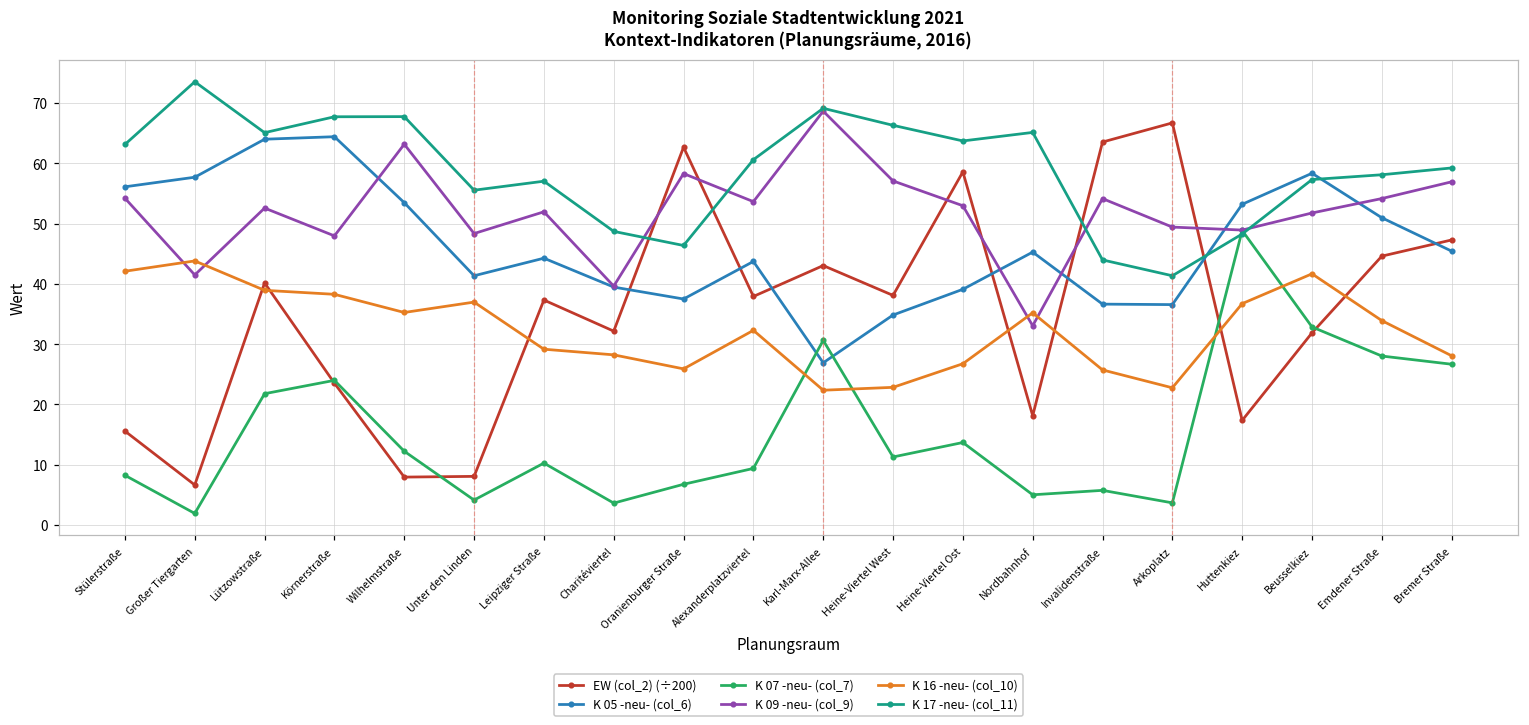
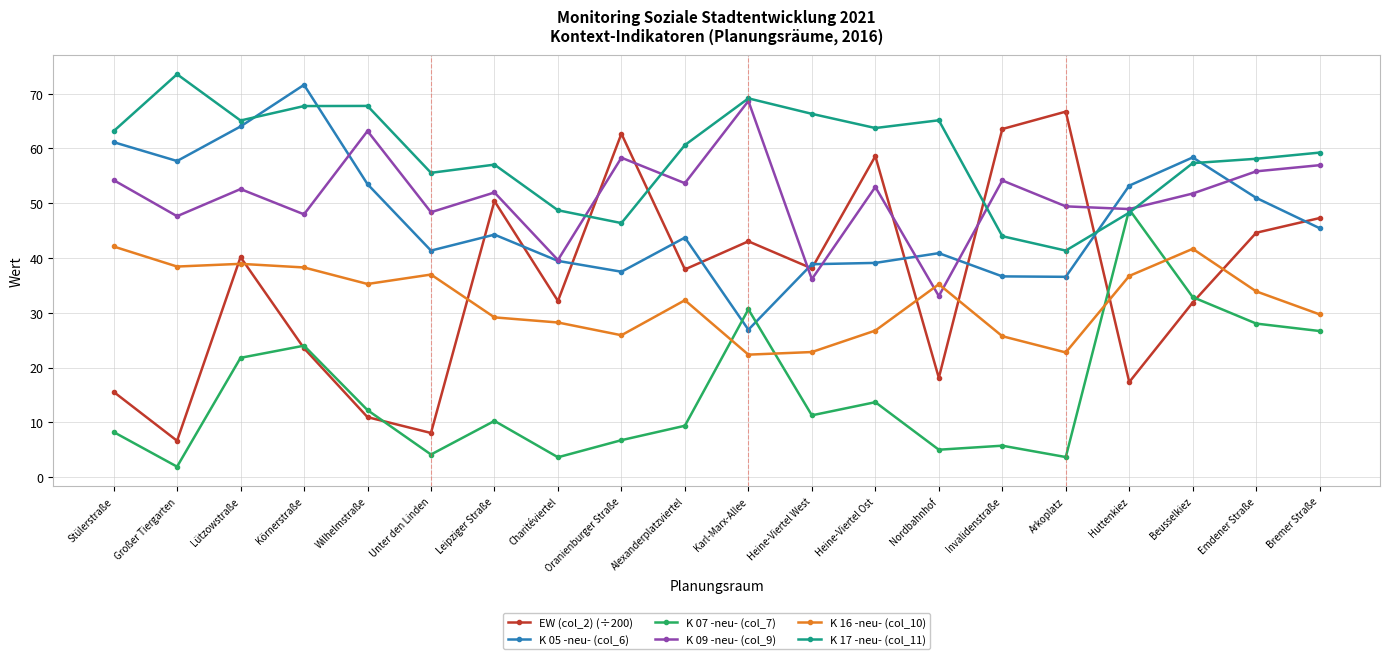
K 05 -neu- (col_6), Stülerstraße: 56 -> 61
K 09 -neu- (col_9), Großer Tiergarten: 41 -> 48
K 16 -neu- (col_10), Großer Tiergarten: 44 -> 38
K 05 -neu- (col_6), Körnerstraße: 64 -> 72
EW (col_2) (÷200), Wilhelmstraße: 8 -> 11
EW (col_2) (÷200), Leipziger Straße: 37 -> 50
K 05 -neu- (col_6), Heine-Viertel West: 35 -> 39
K 09 -neu- (col_9), Heine-Viertel West: 57 -> 36
K 05 -neu- (col_6), Nordbahnhof: 45 -> 41
K 09 -neu- (col_9), Emdener Straße: 54 -> 56
K 16 -neu- (col_10), Bremer Straße: 28 -> 30
